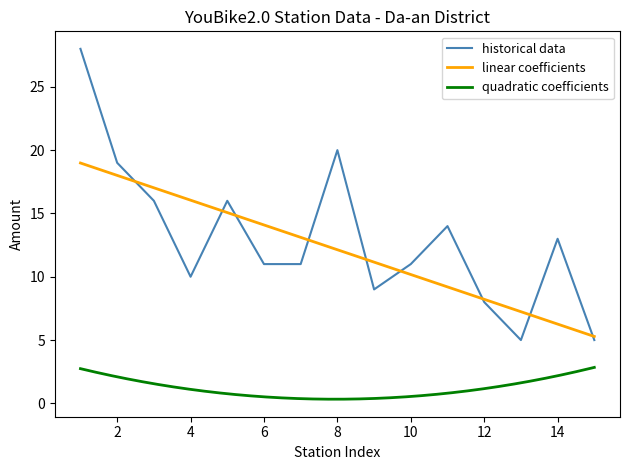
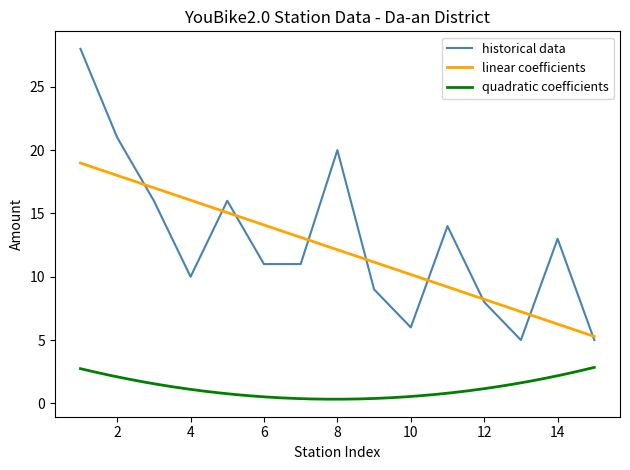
historical data, 2: 19 -> 21
historical data, 10: 11 -> 6
